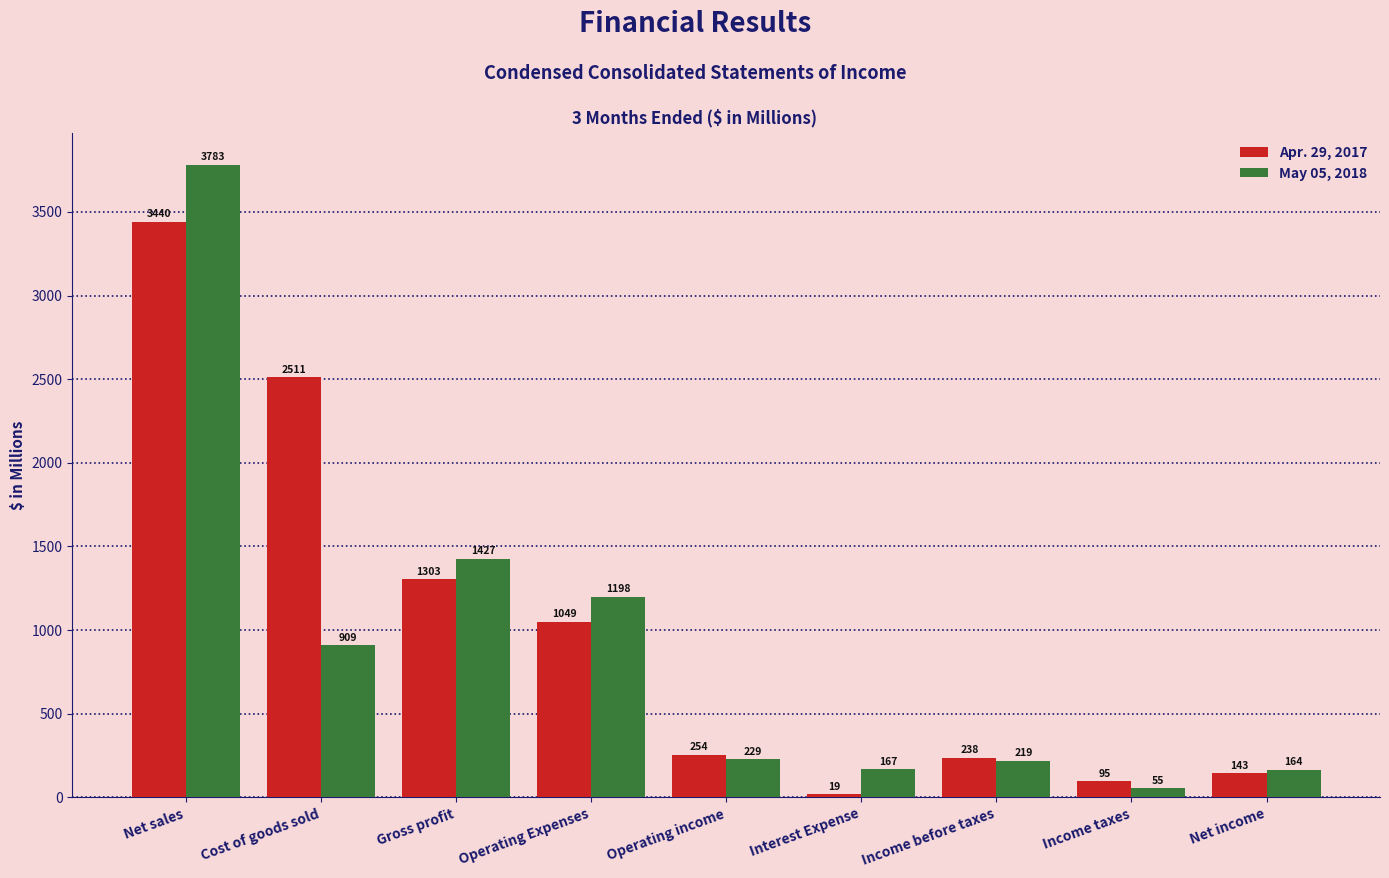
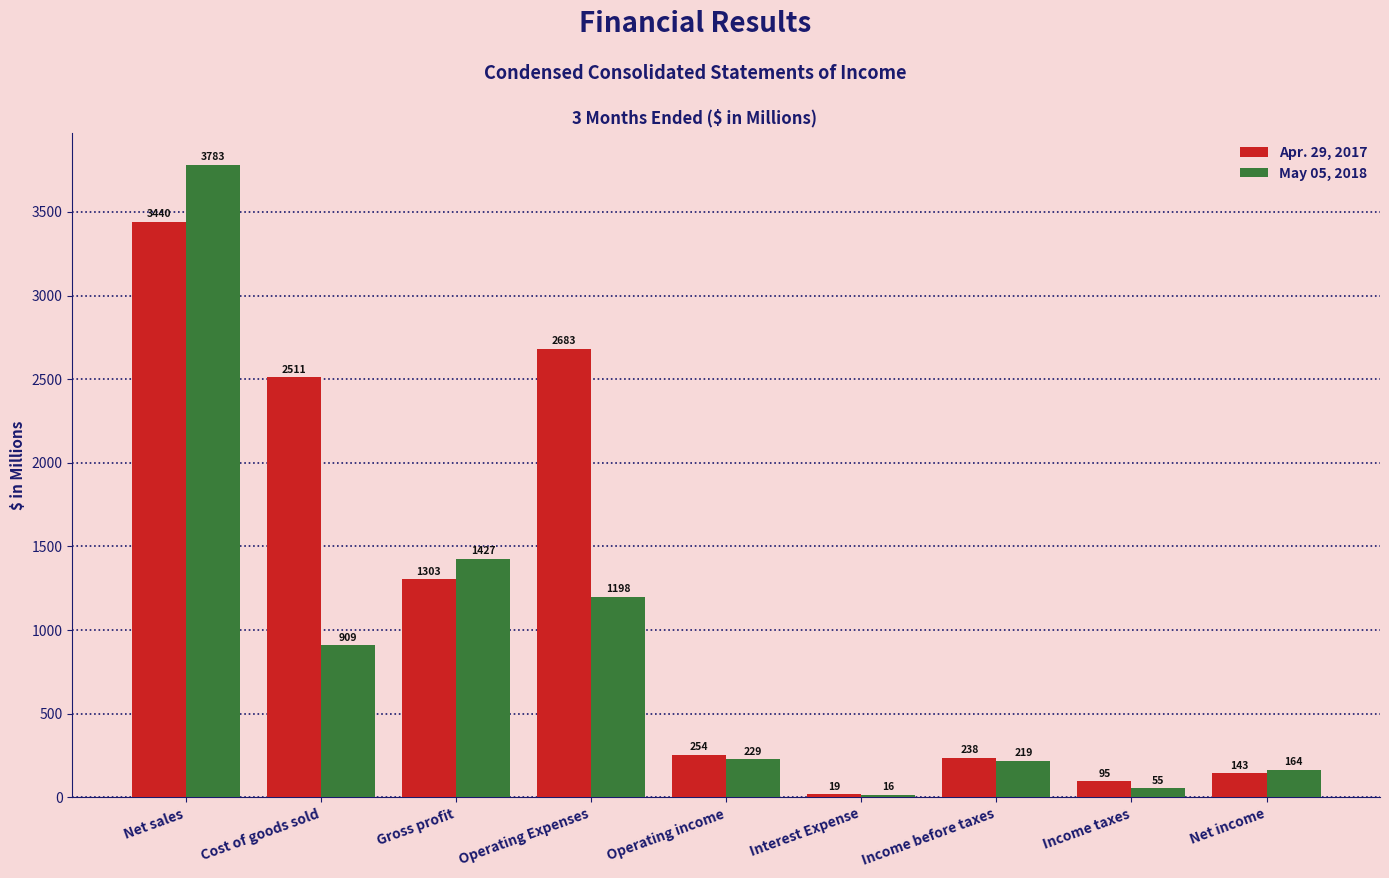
Apr. 29, 2017, Operating Expenses: 1049 -> 2683
May 05, 2018, Interest Expense: 167 -> 16
